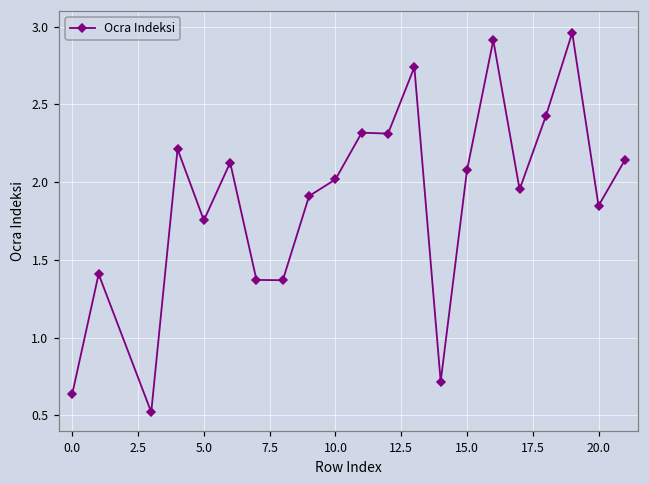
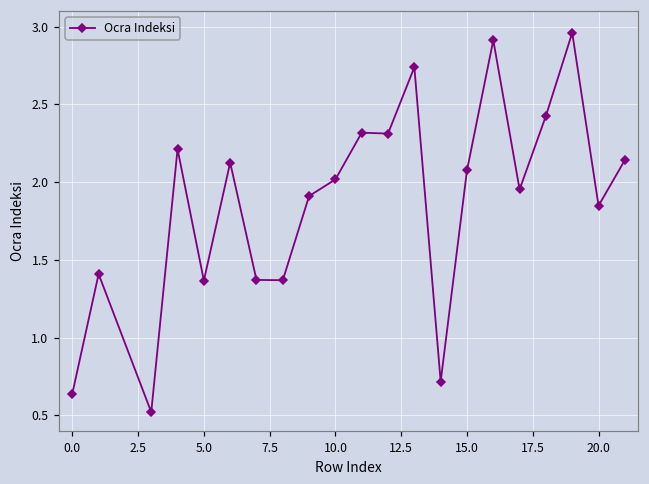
5.0: 1.75 -> 1.37
